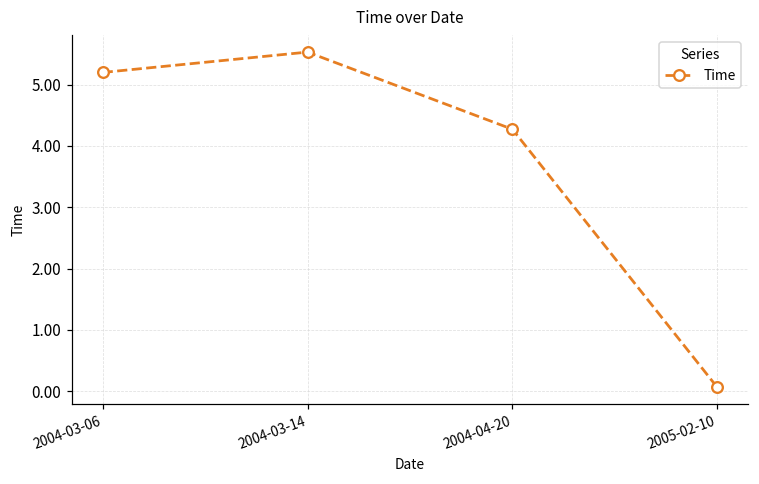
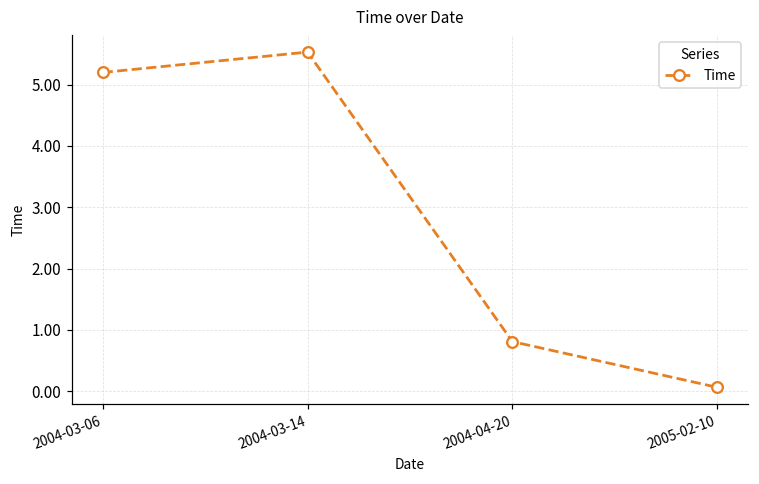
2004-04-20: 4.3 -> 0.8
